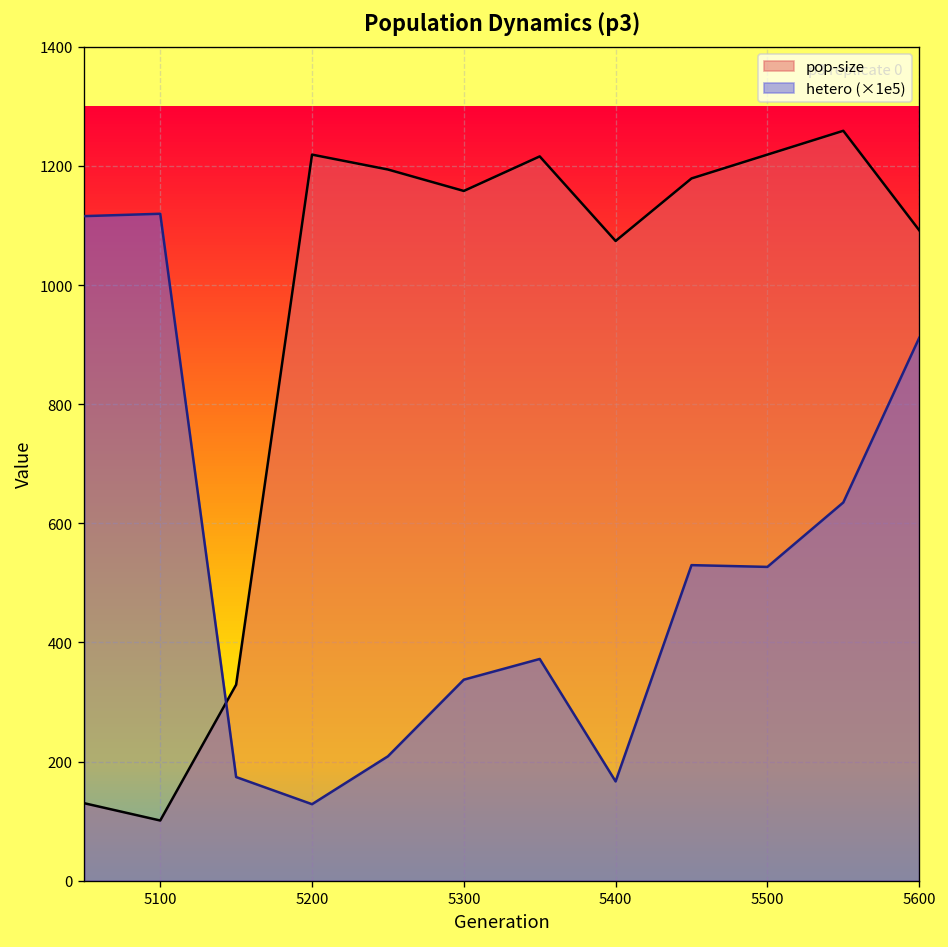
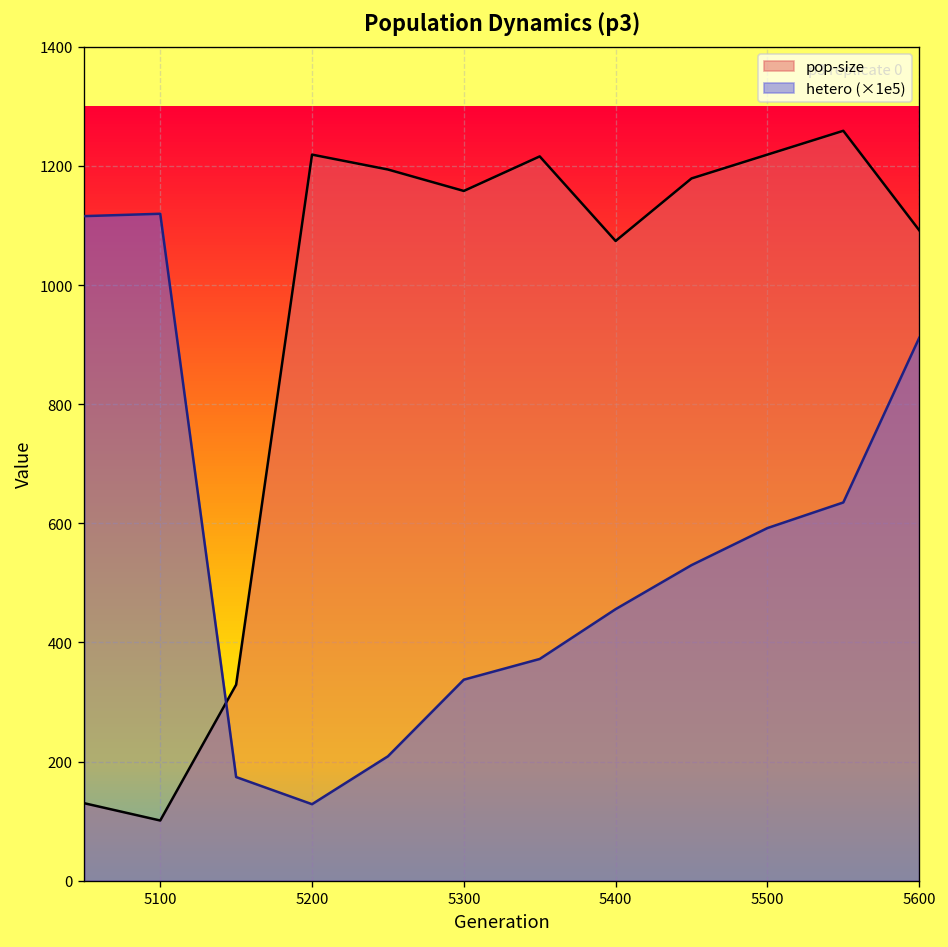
hetero (×1e5), 5400: 170 -> 460
hetero (×1e5), 5500: 530 -> 590
